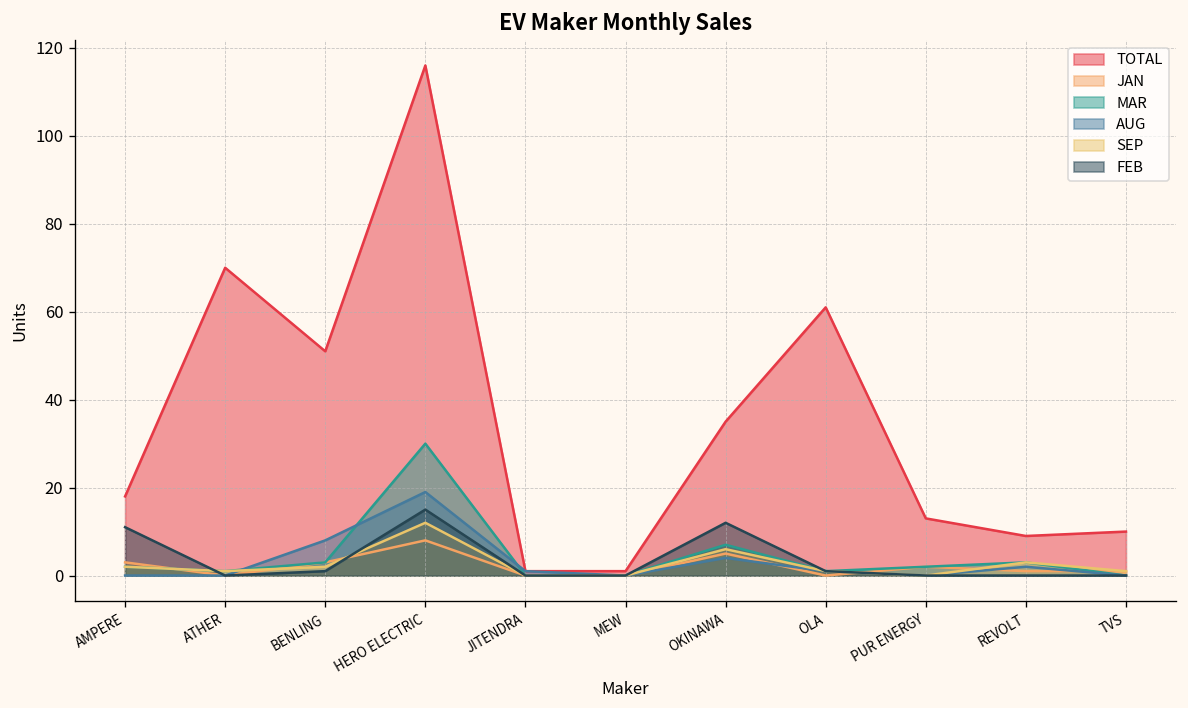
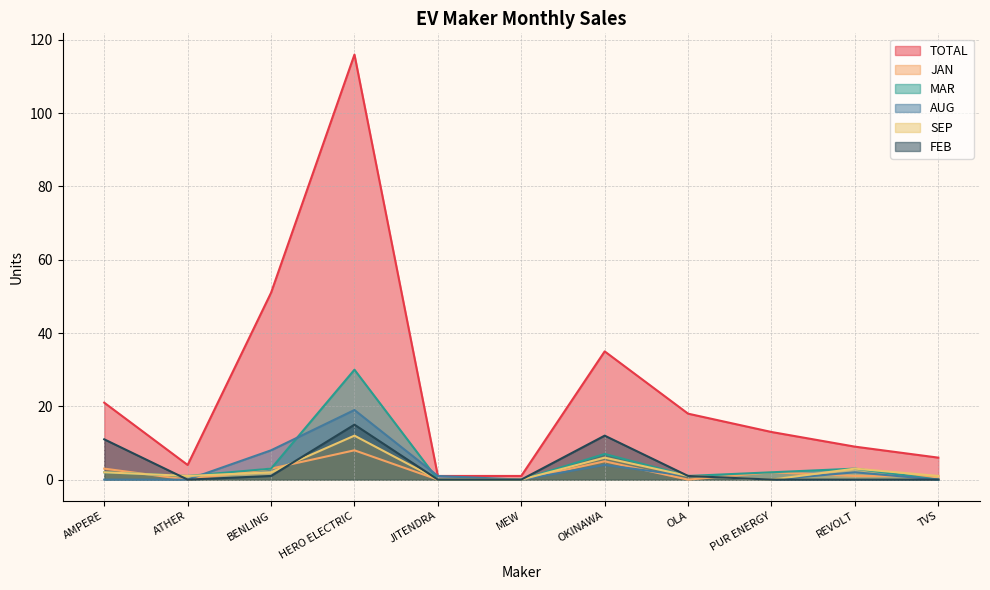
TOTAL, AMPERE: 18 -> 21
TOTAL, ATHER: 70 -> 4
TOTAL, OLA: 61 -> 18
TOTAL, TVS: 10 -> 6
